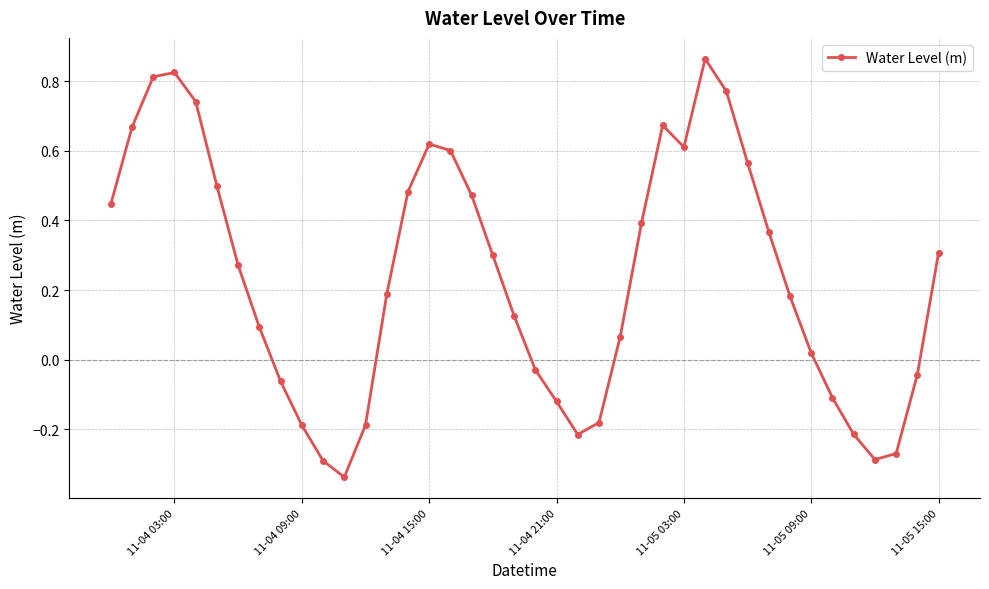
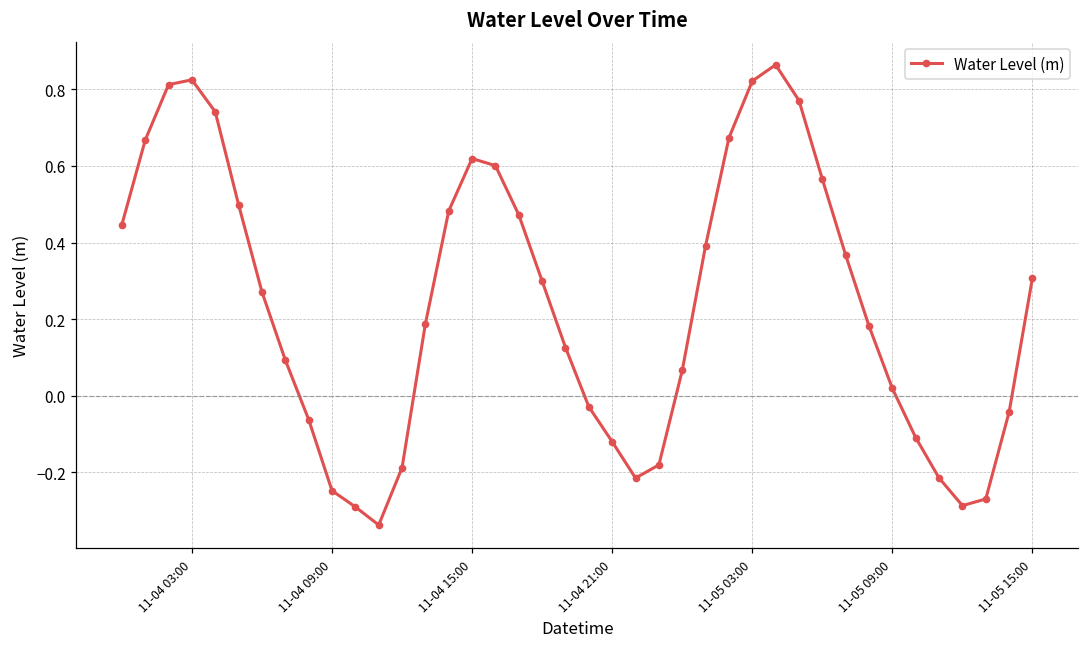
11-04 09:00: -0.19 -> -0.25
11-05 03:00: 0.61 -> 0.82
